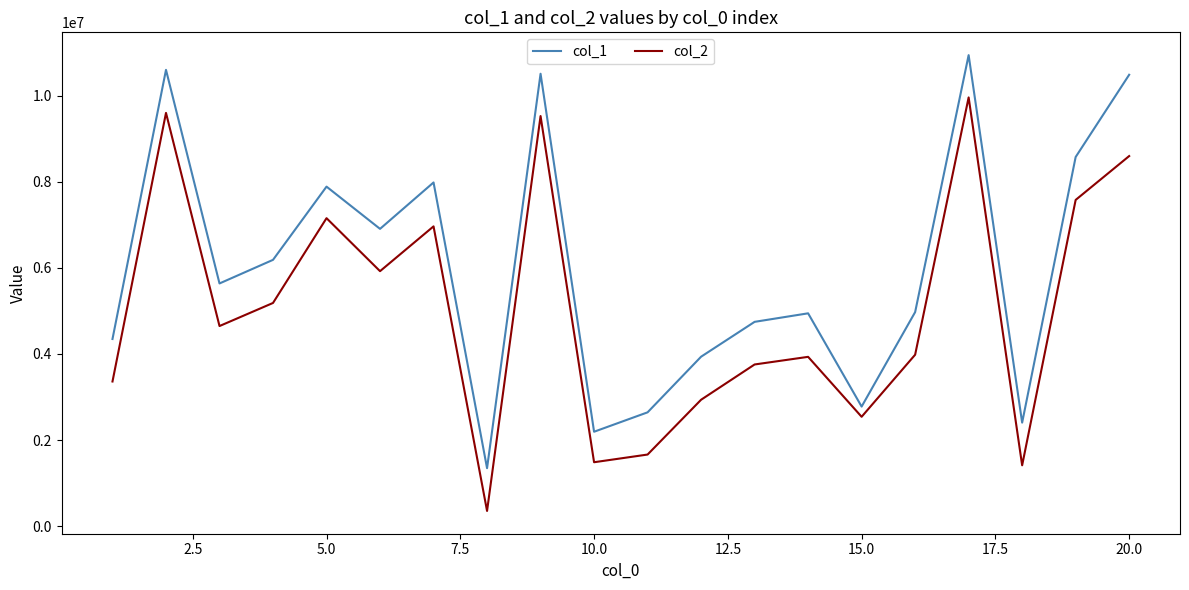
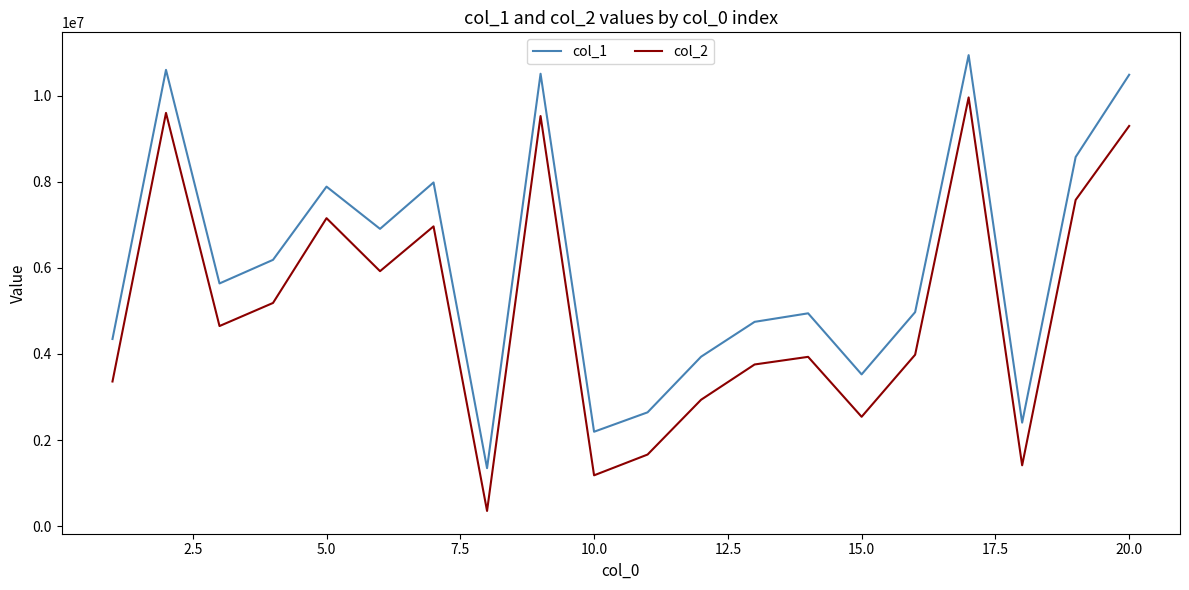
col_2, 10.0: 1500000 -> 1200000
col_1, 15.0: 2800000 -> 3500000
col_2, 20.0: 8600000 -> 9300000
